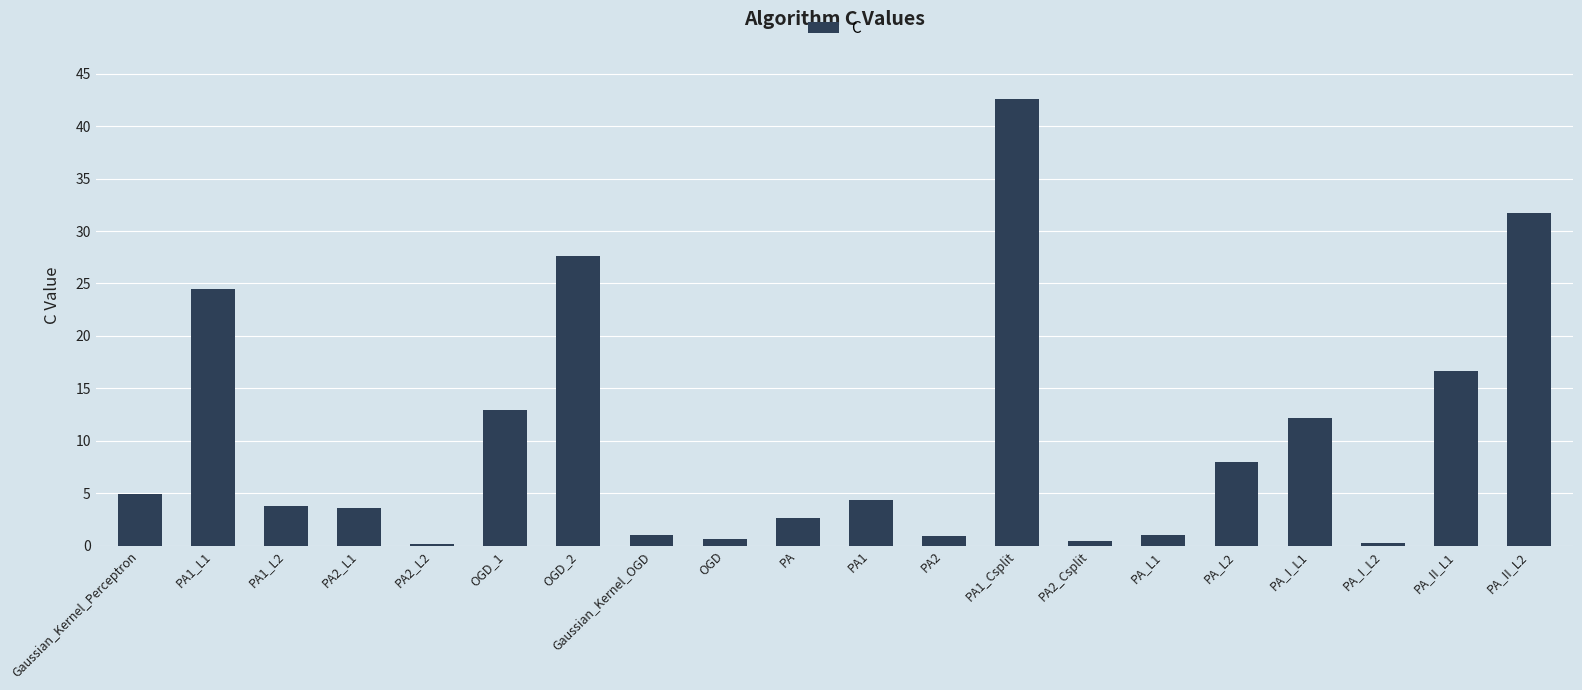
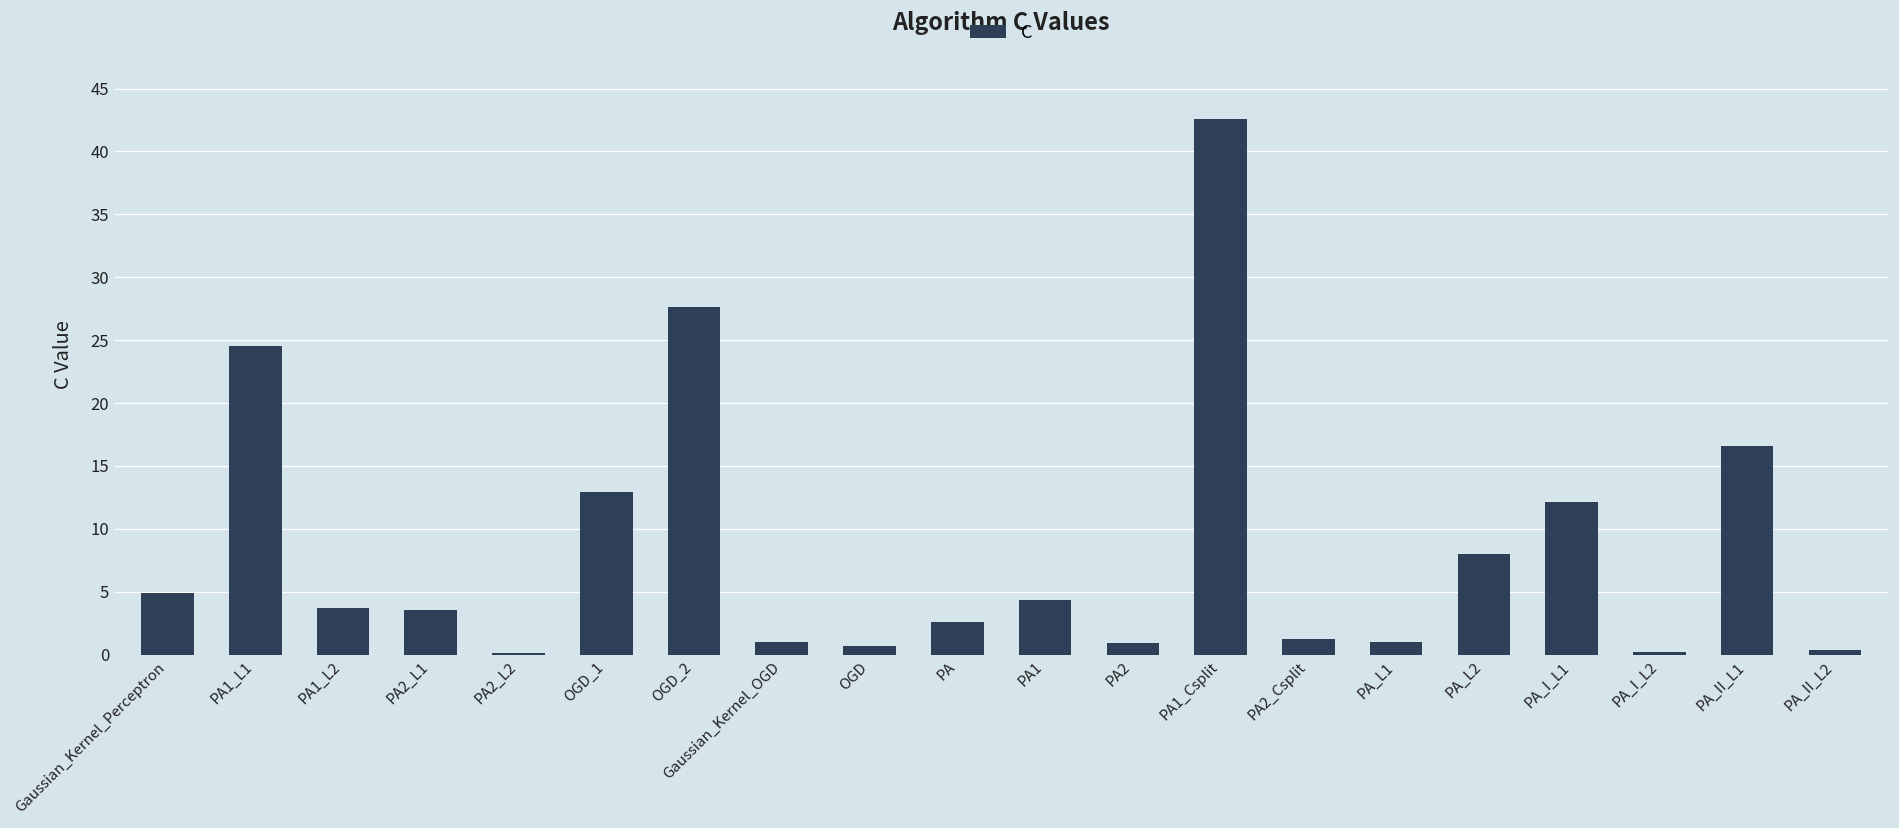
PA2_Csplit: 0.4 -> 1.2
PA_II_L2: 31.7 -> 0.4
